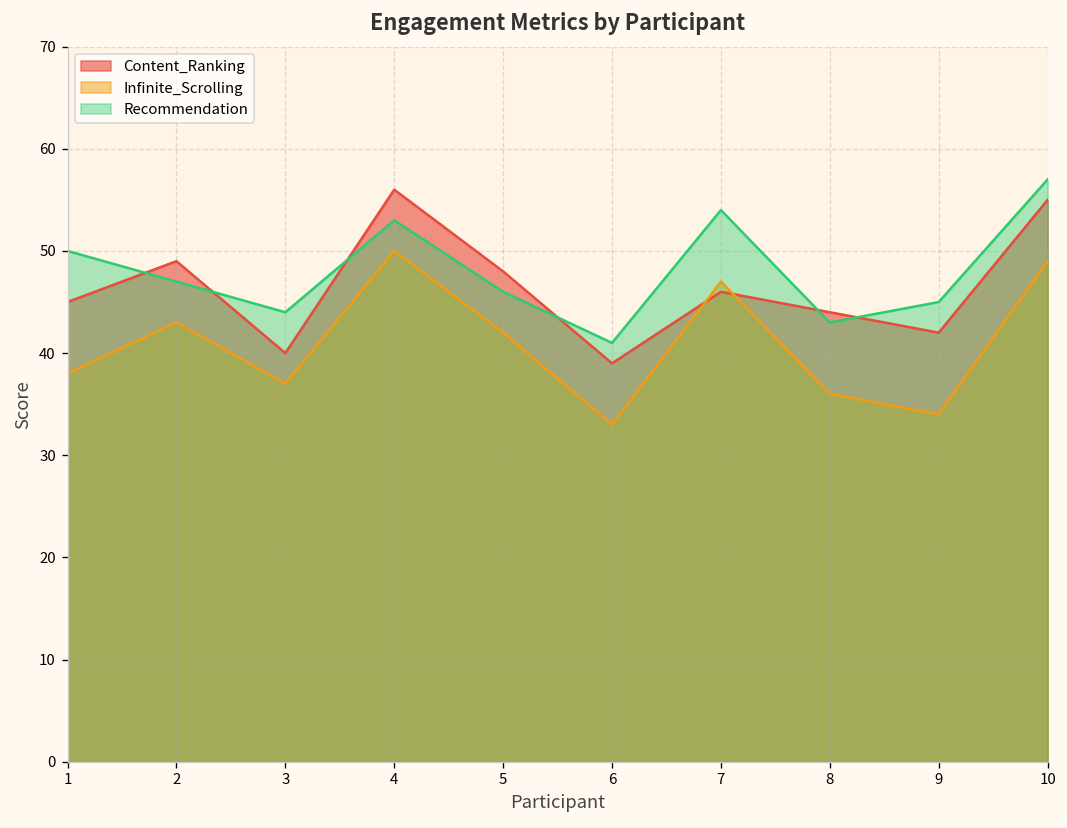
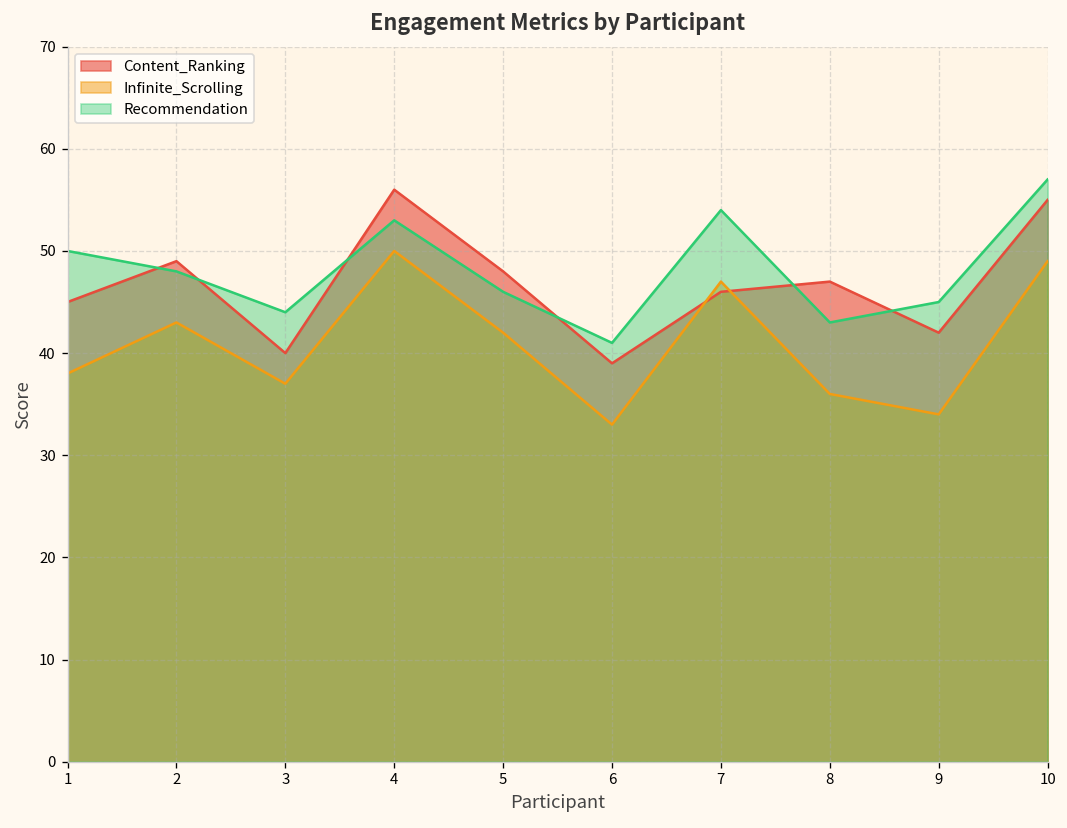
Recommendation, 2: 47 -> 48
Content_Ranking, 8: 44 -> 47
